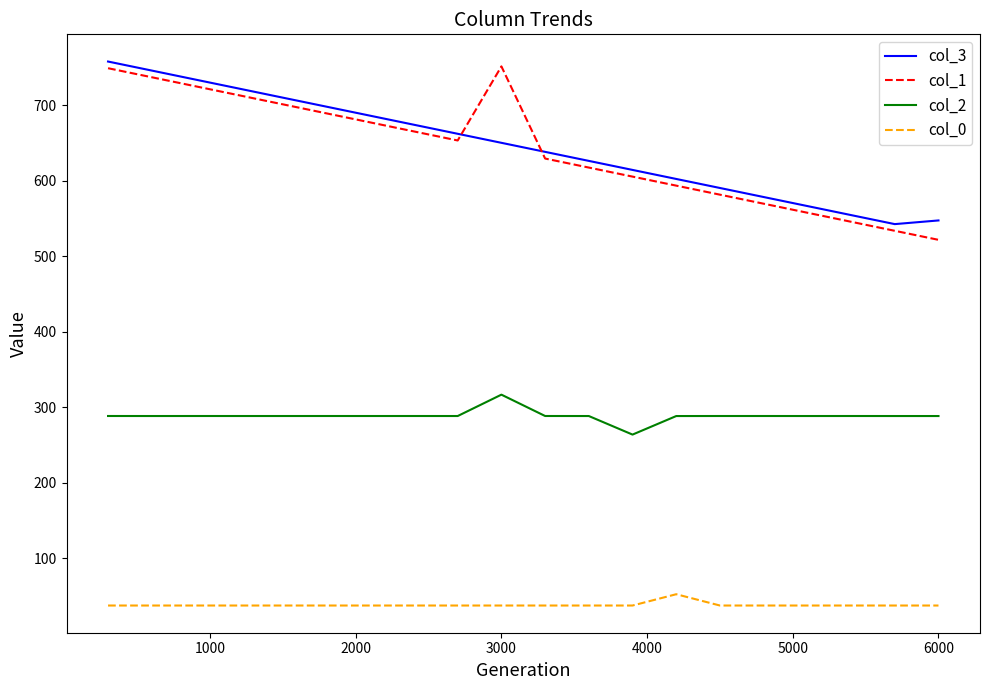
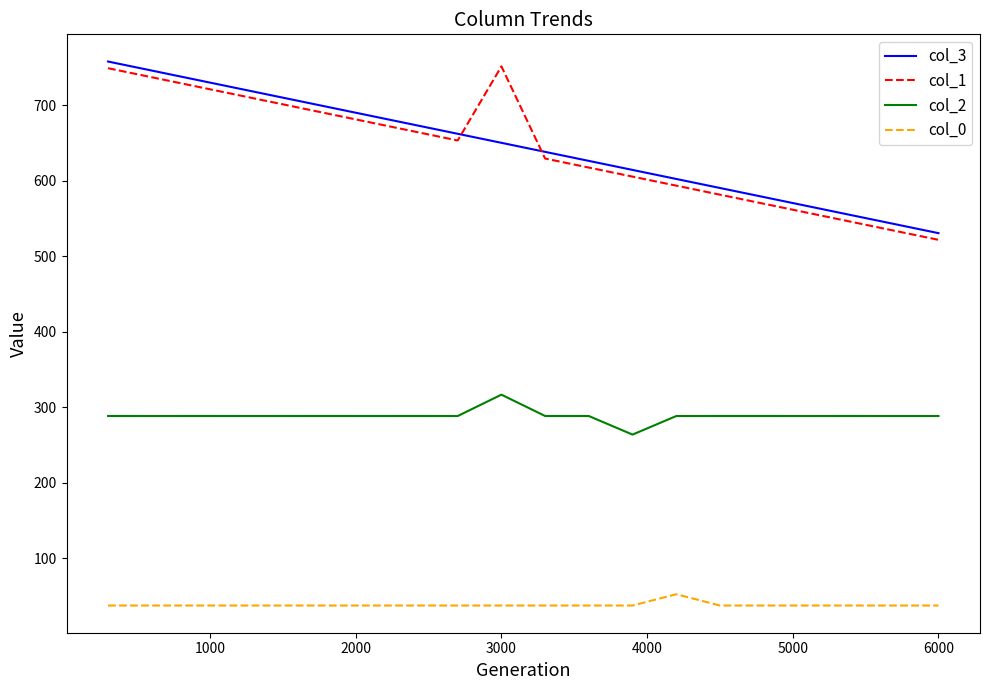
col_3, 6000: 550 -> 530
